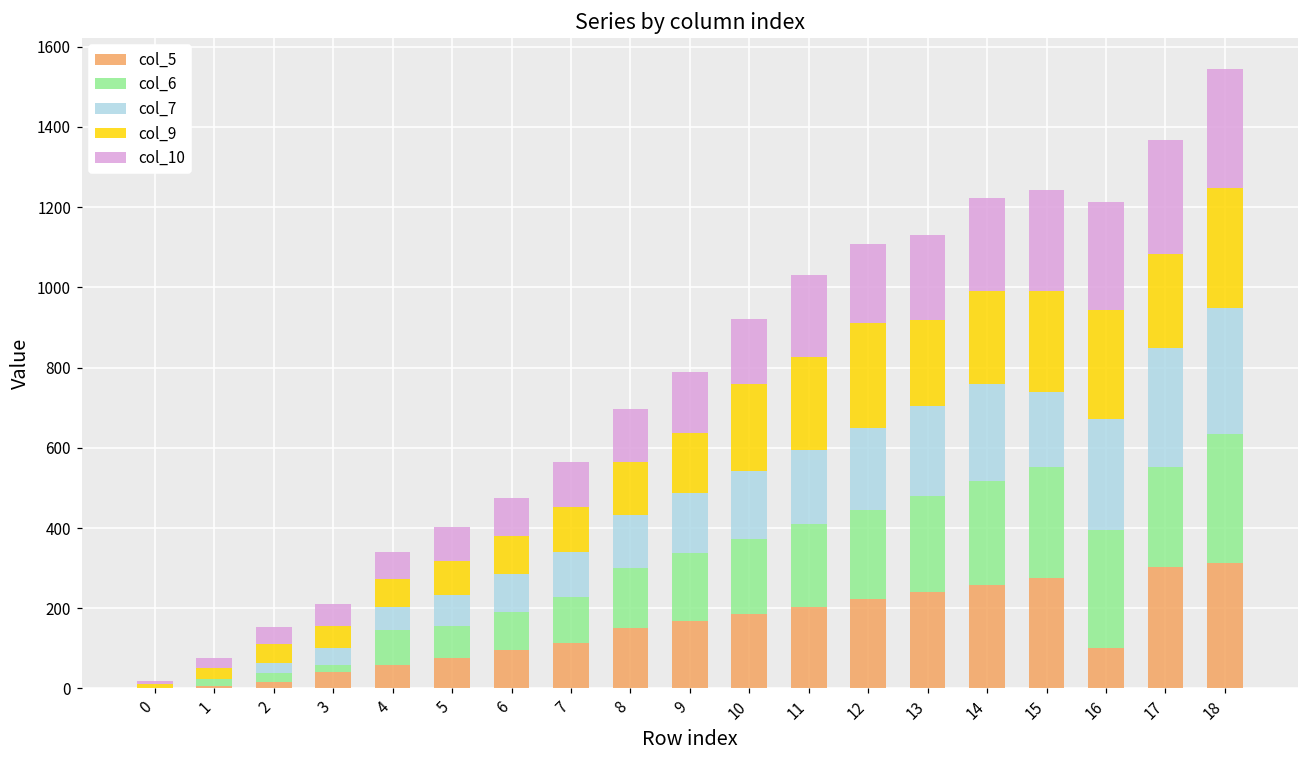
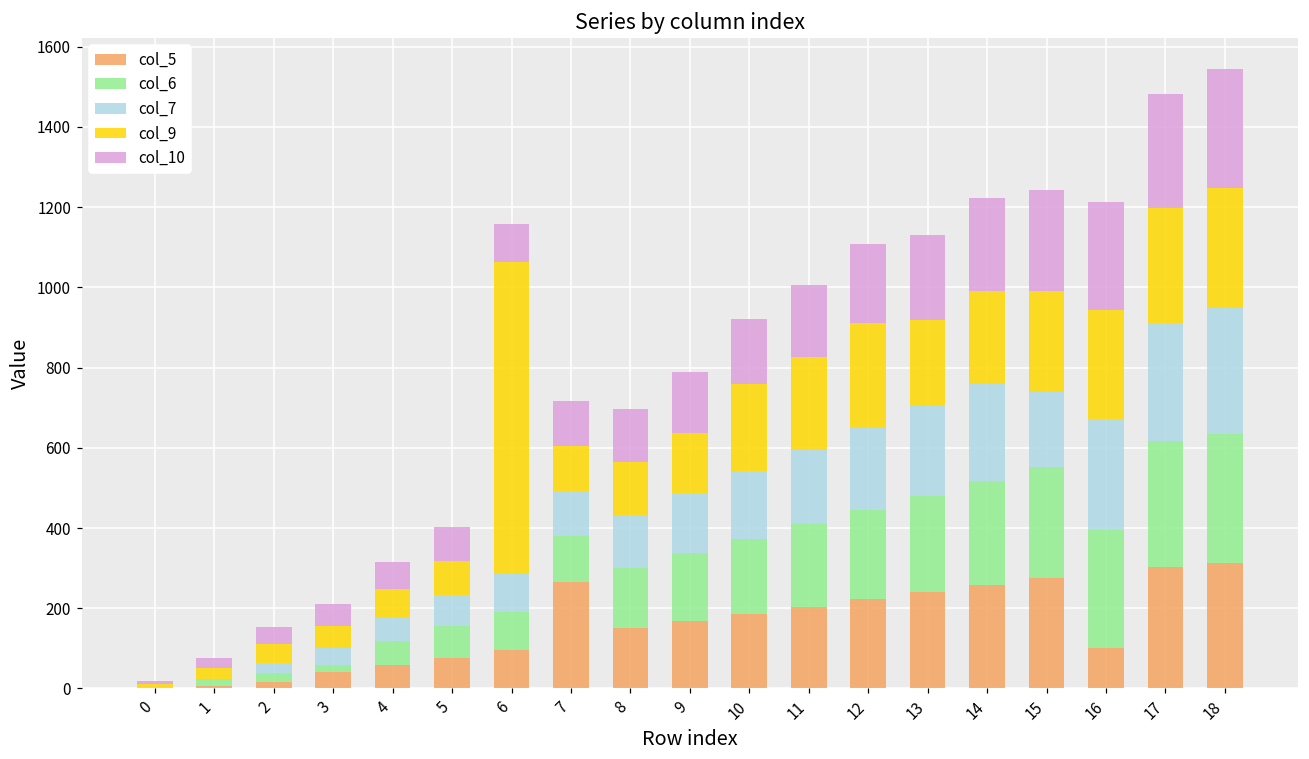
col_6, 4: 90 -> 60
col_9, 6: 100 -> 780
col_5, 7: 110 -> 270
col_10, 11: 200 -> 180
col_6, 17: 250 -> 310
col_9, 17: 230 -> 290
